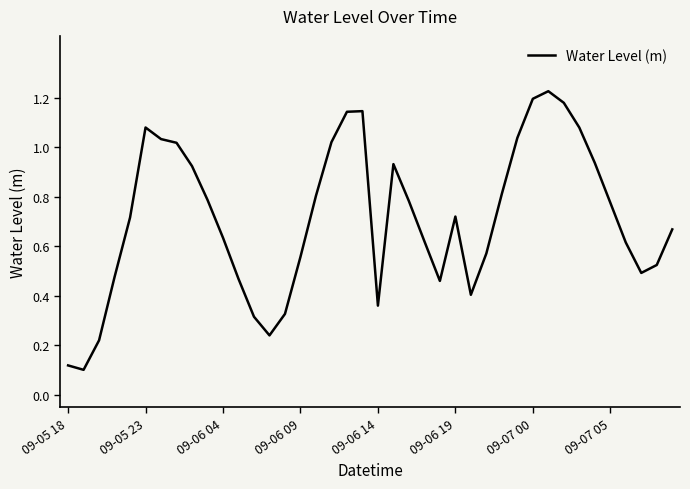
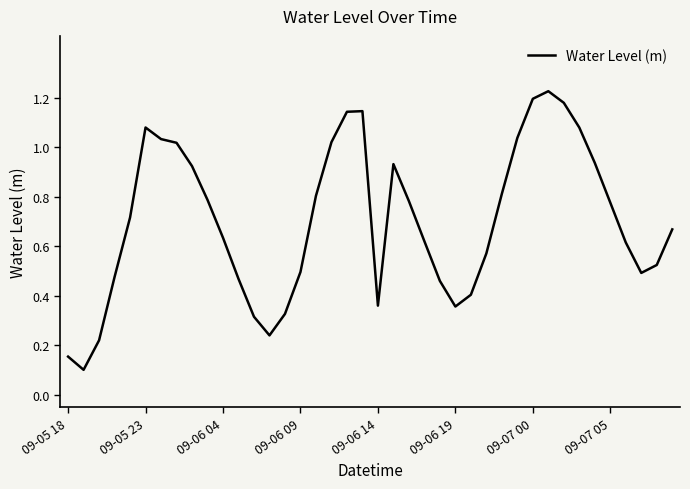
09-05 18: 0.12 -> 0.15
09-06 09: 0.56 -> 0.50
09-06 19: 0.72 -> 0.36
